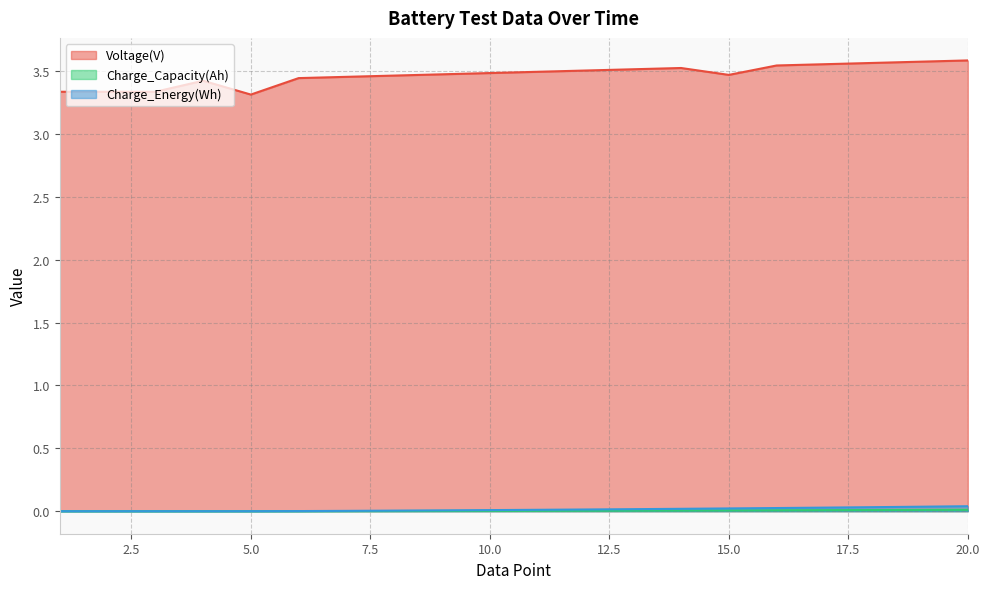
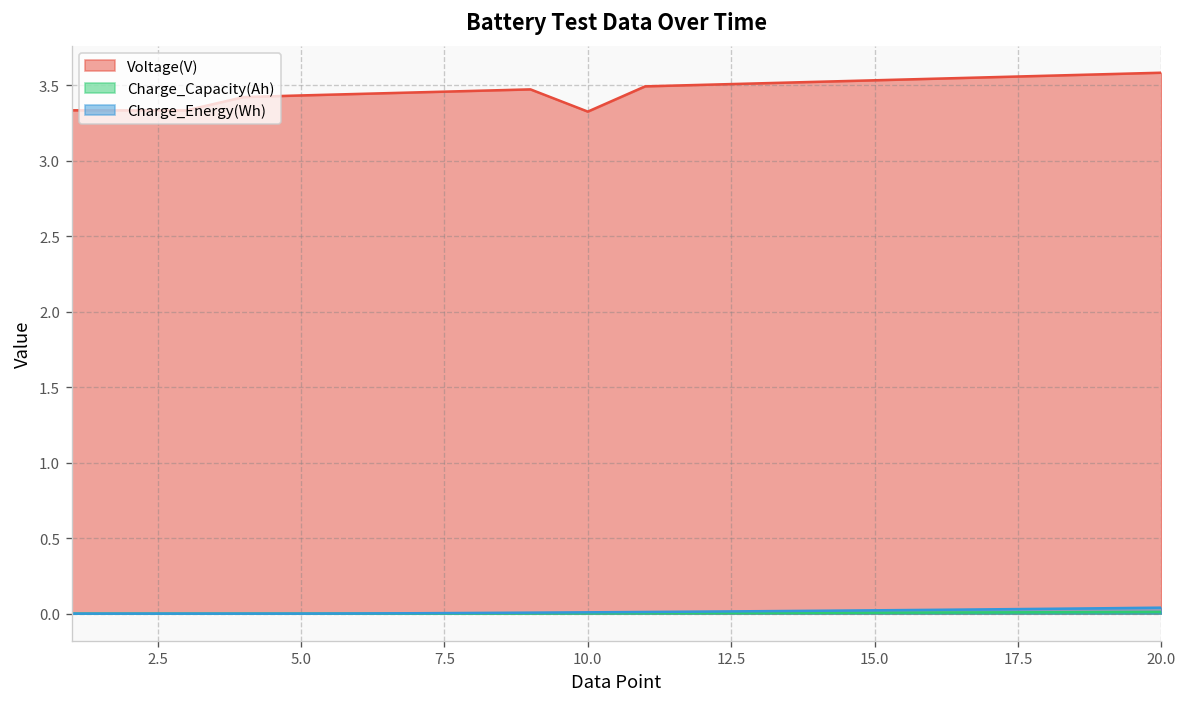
Voltage(V), 5.0: 3.31 -> 3.43
Voltage(V), 10.0: 3.48 -> 3.33
Voltage(V), 15.0: 3.47 -> 3.53
